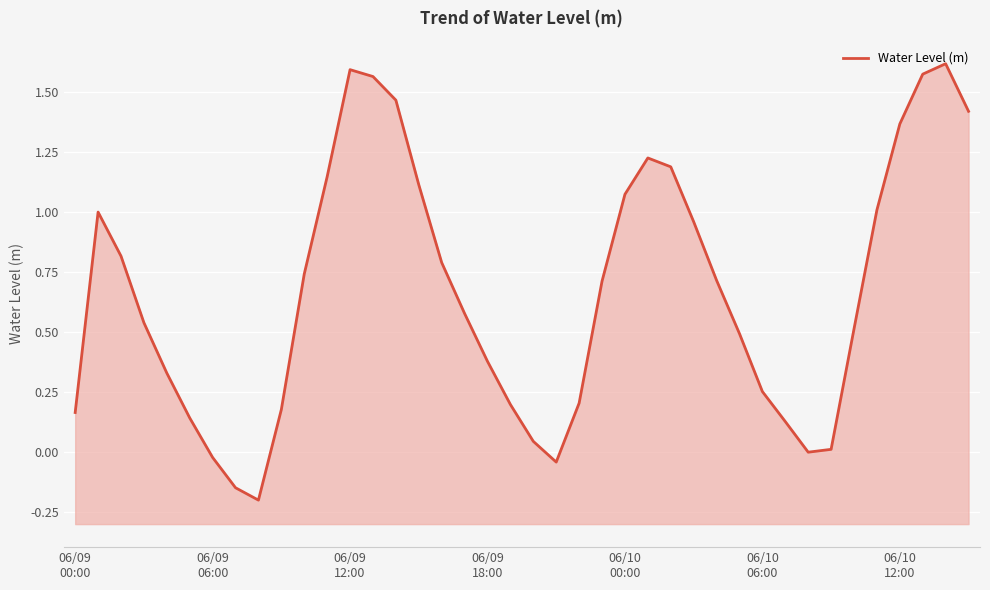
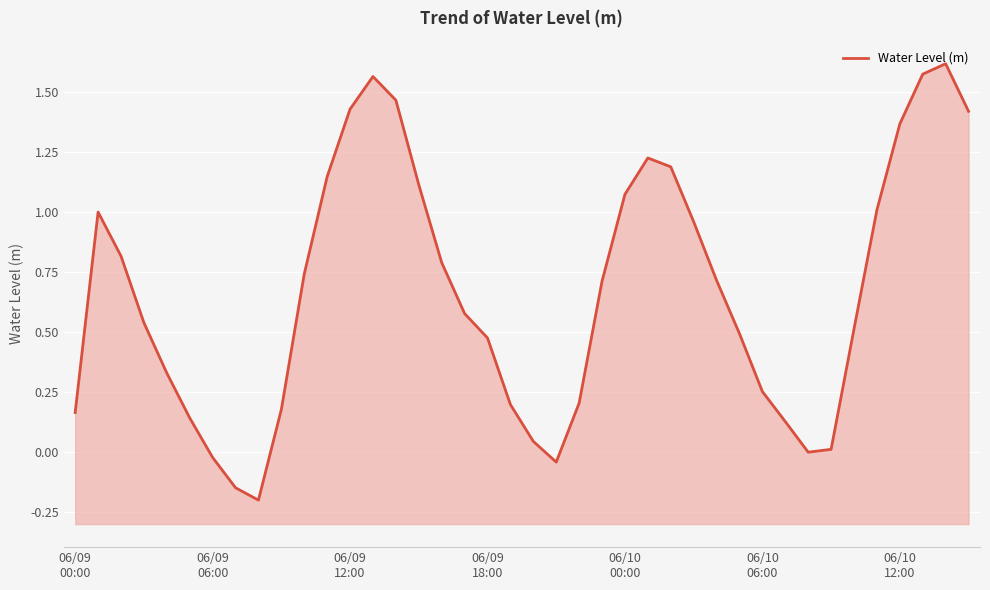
06/09 12:00: 1.59 -> 1.43
06/09 18:00: 0.38 -> 0.48
